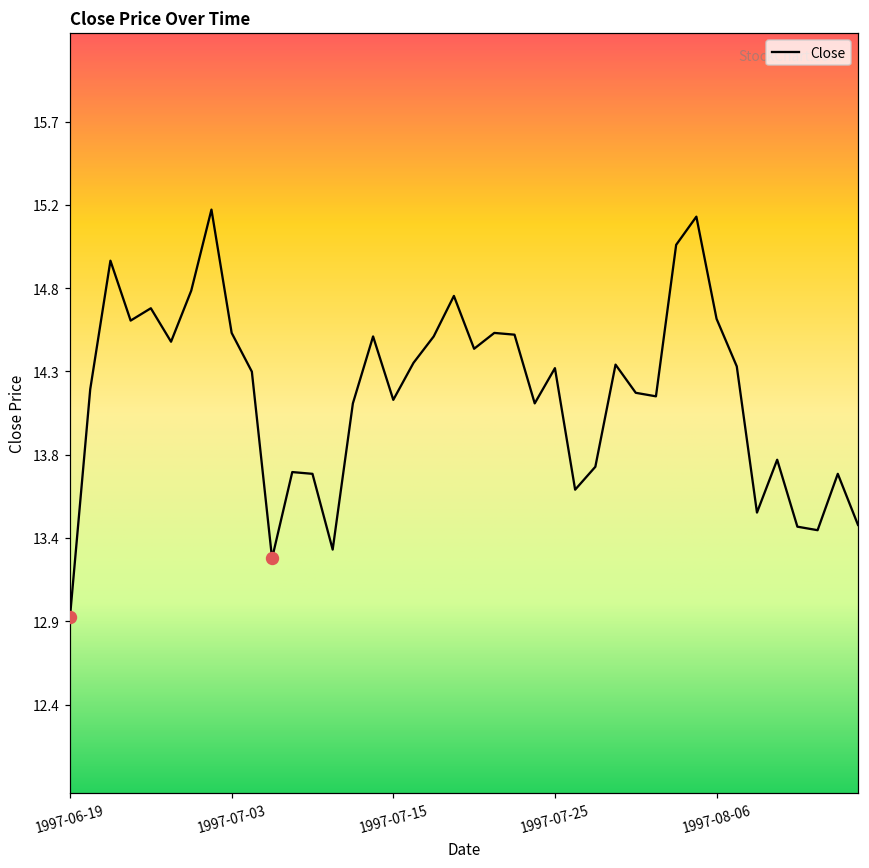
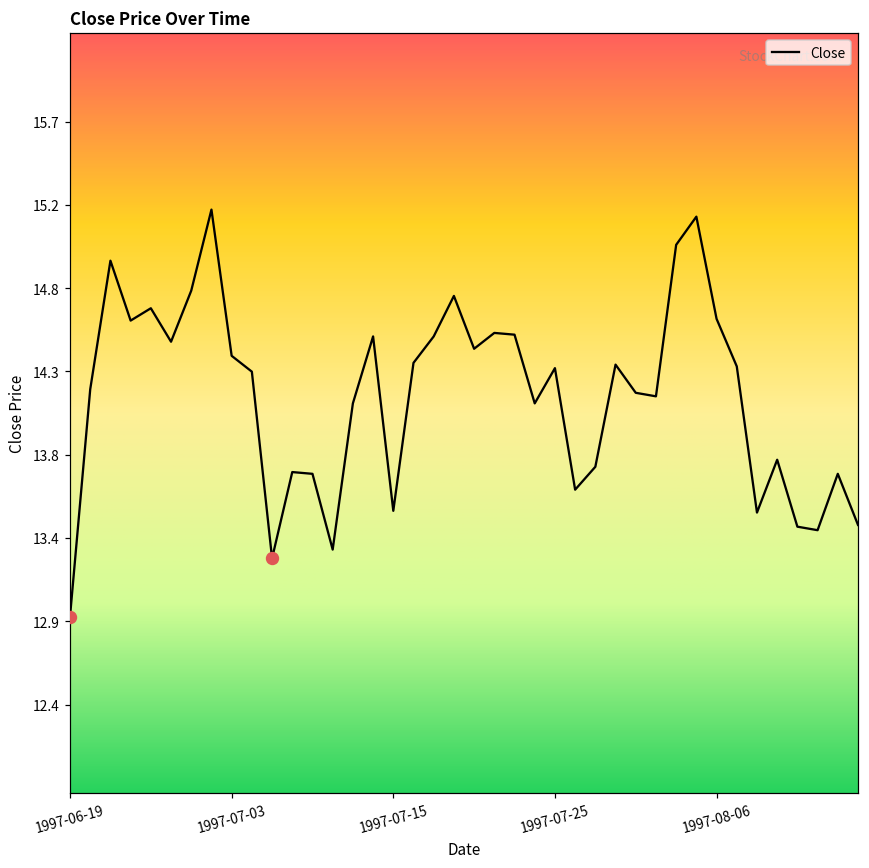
Close, 1997-07-03: 14.52 -> 14.39
Close, 1997-07-15: 14.14 -> 13.51
